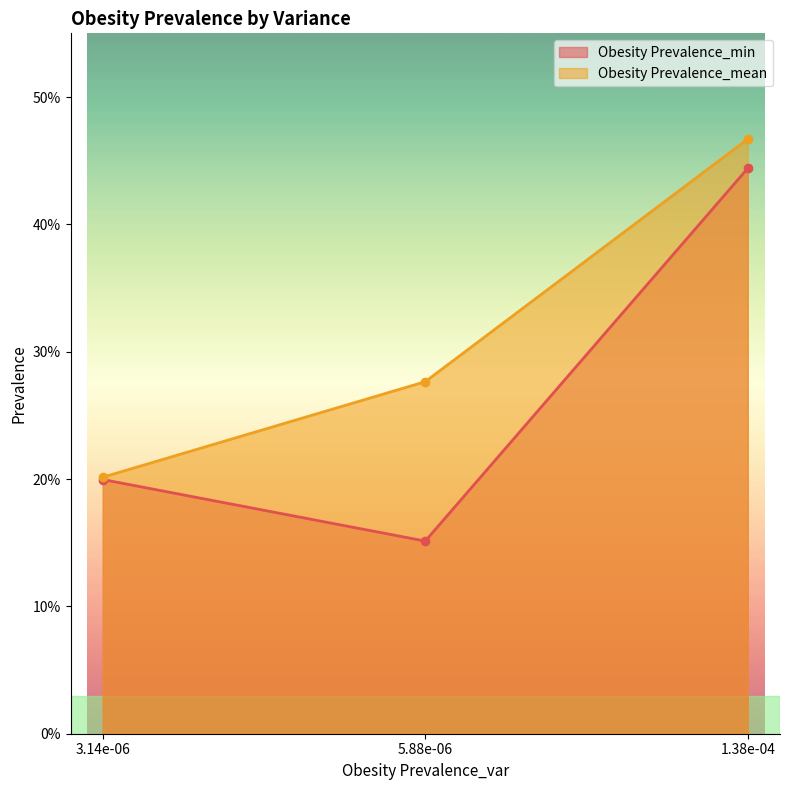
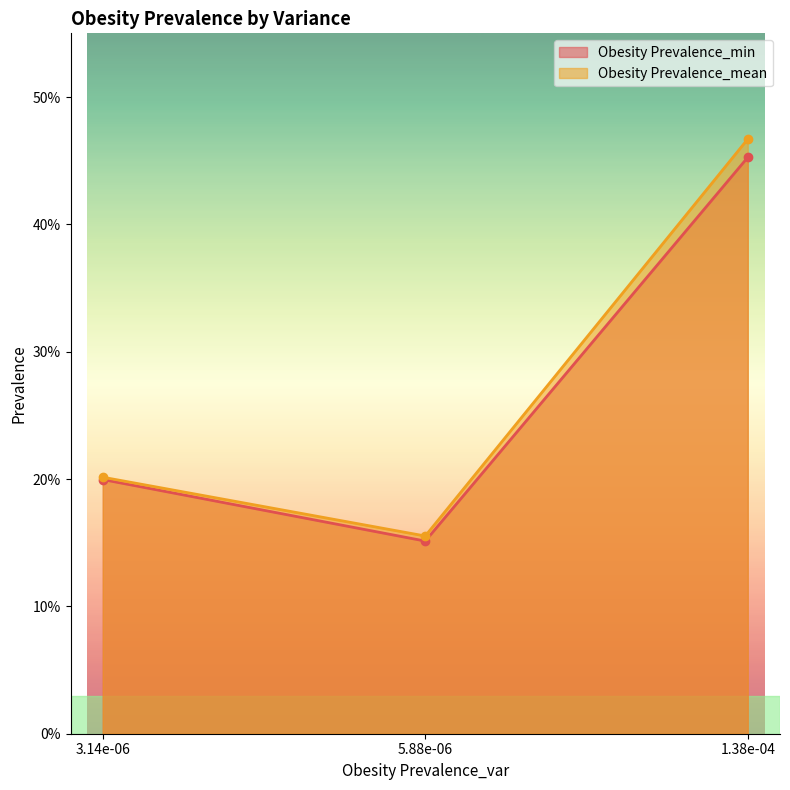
Obesity Prevalence_mean, 5.88e-06: 27.6% -> 15.5%
Obesity Prevalence_min, 1.38e-04: 44.4% -> 45.3%
